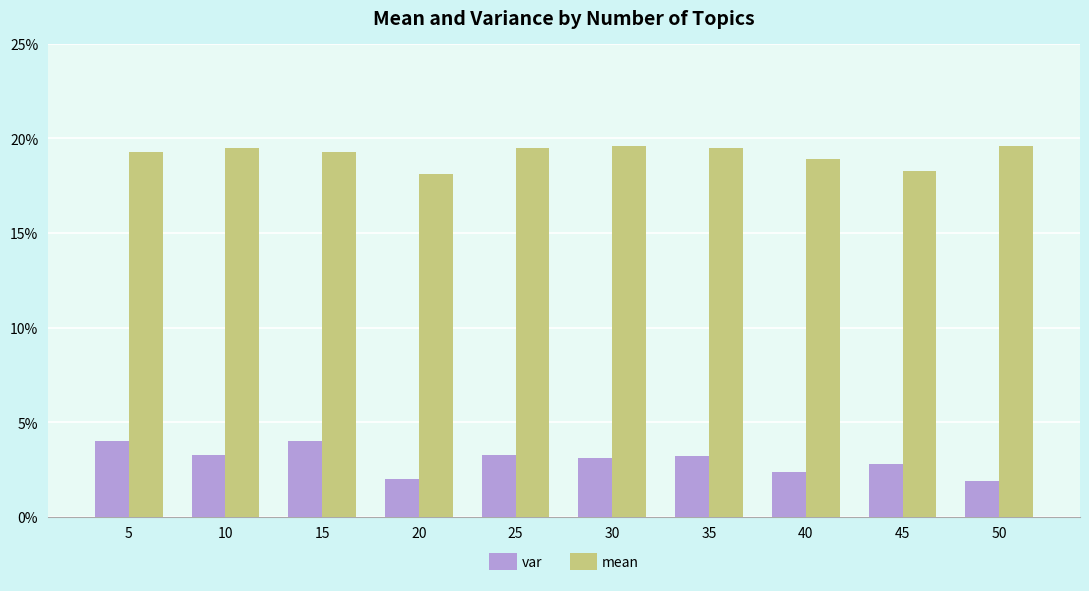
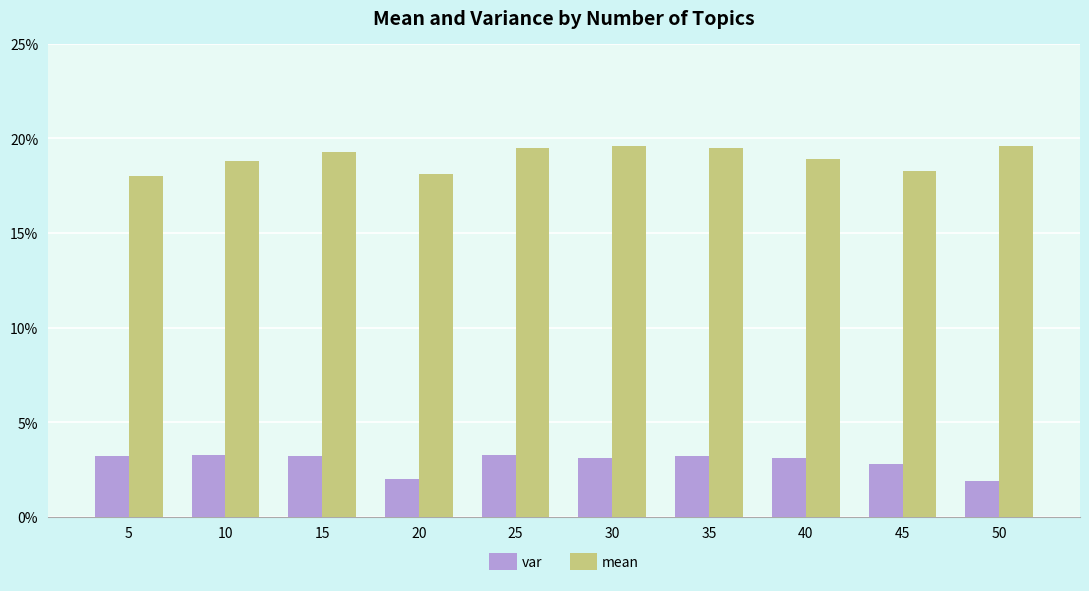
var, 5: 4.0% -> 3.2%
mean, 5: 19.3% -> 18.0%
mean, 10: 19.5% -> 18.8%
var, 15: 4.0% -> 3.2%
var, 40: 2.4% -> 3.1%
